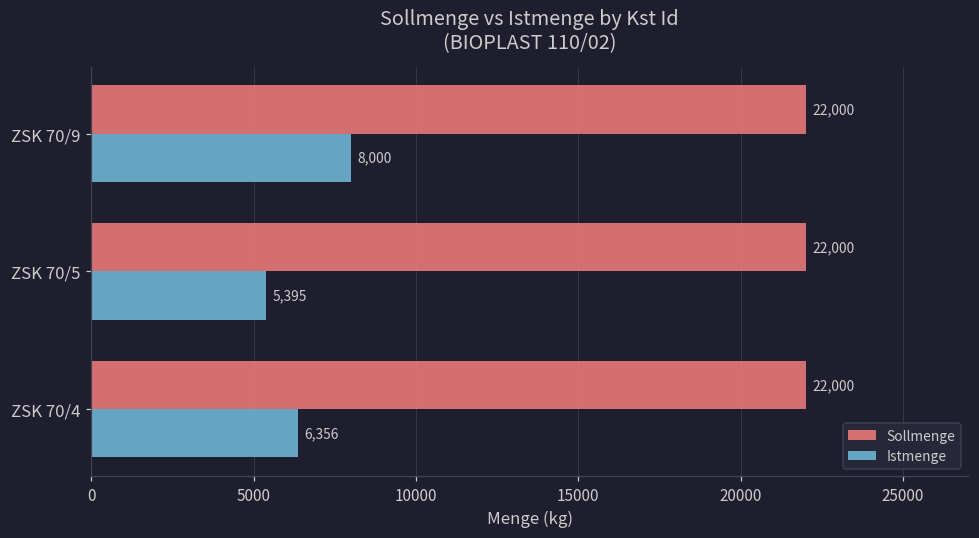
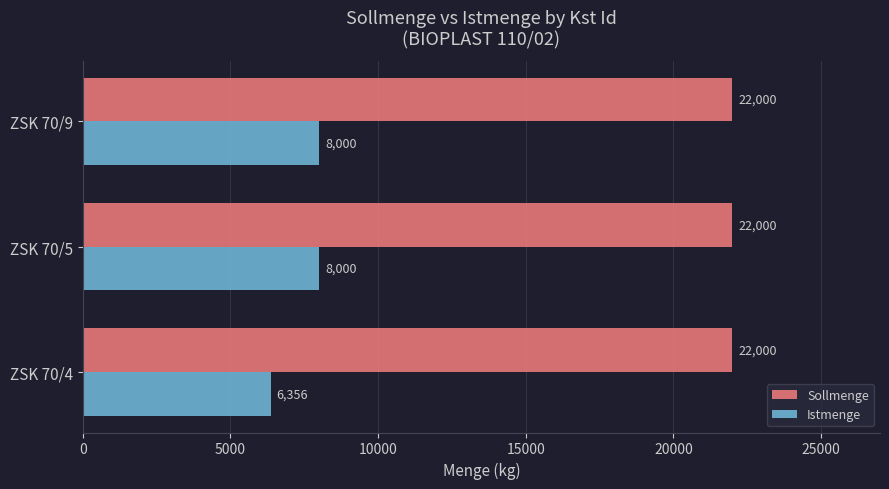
Istmenge, ZSK 70/5: 5,395 -> 8,000
